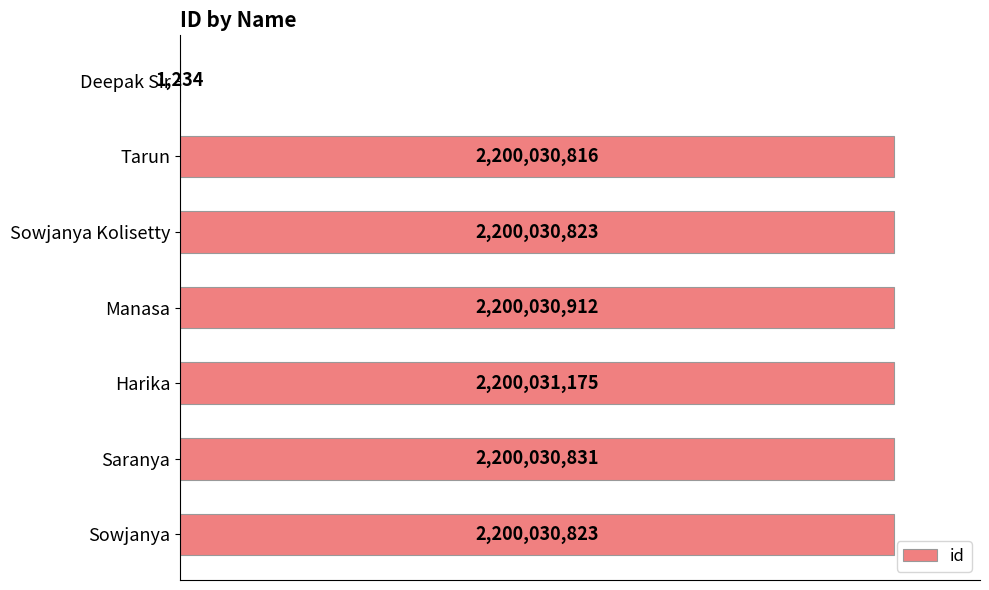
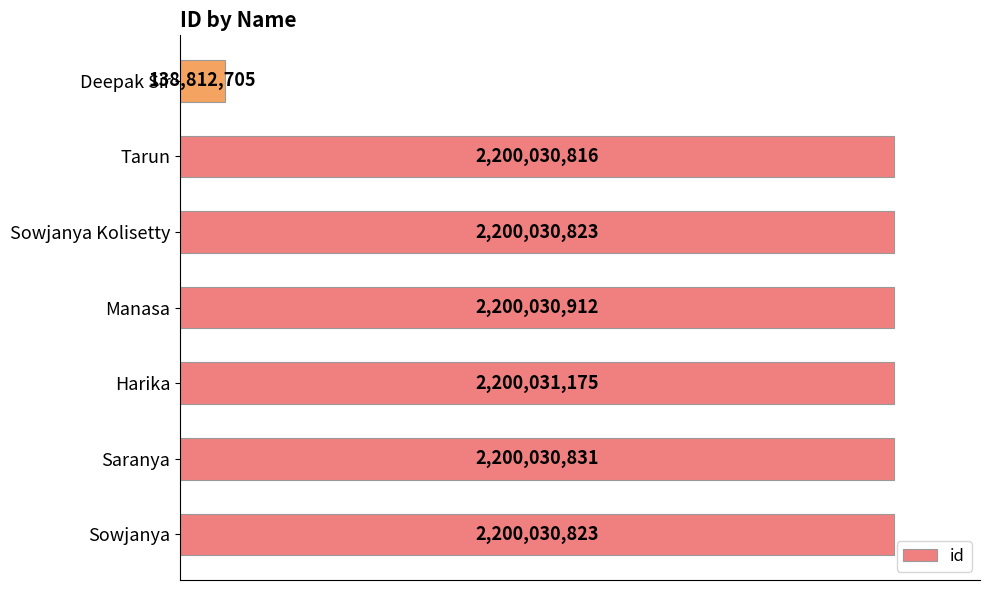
Deepak Sir: 1,234 -> 138,812,705
